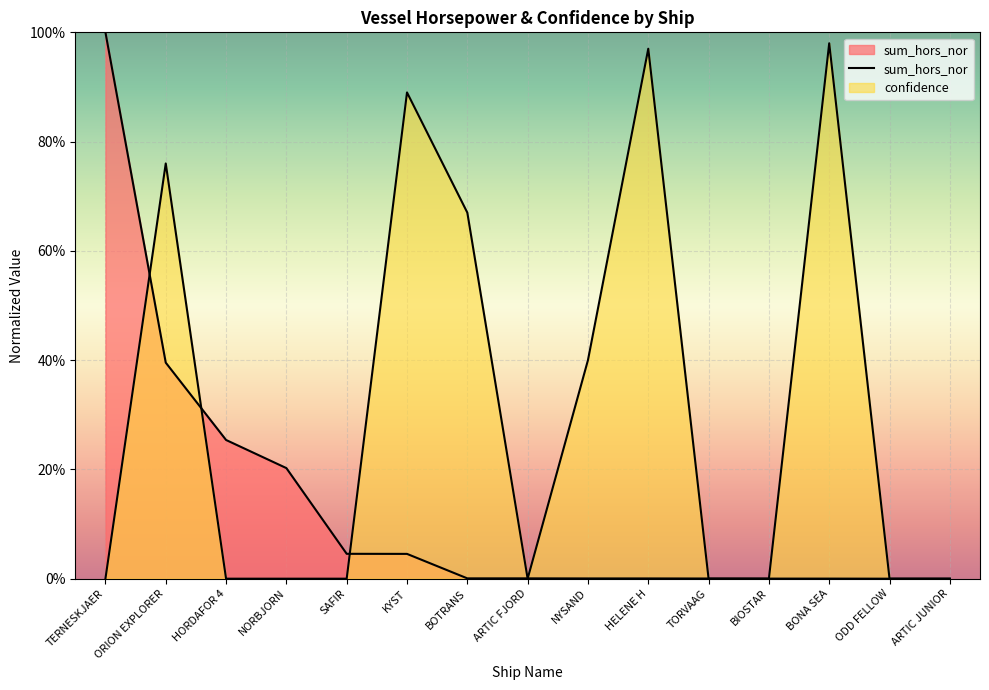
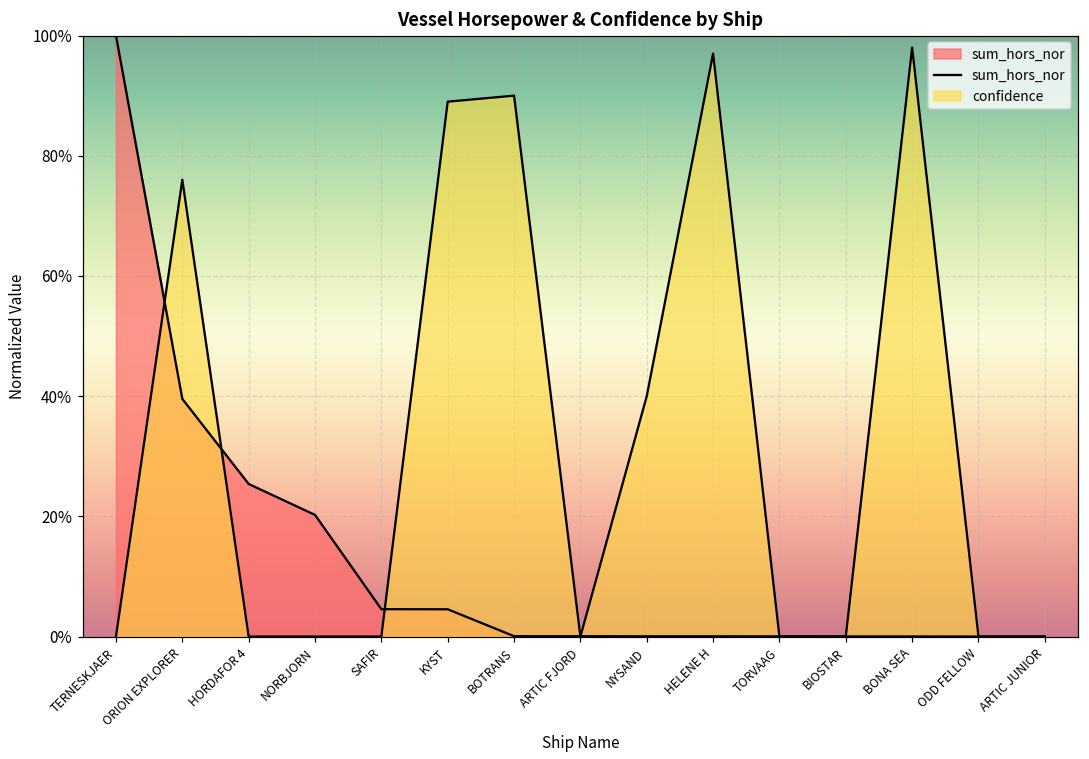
confidence, BOTRANS: 67% -> 90%
